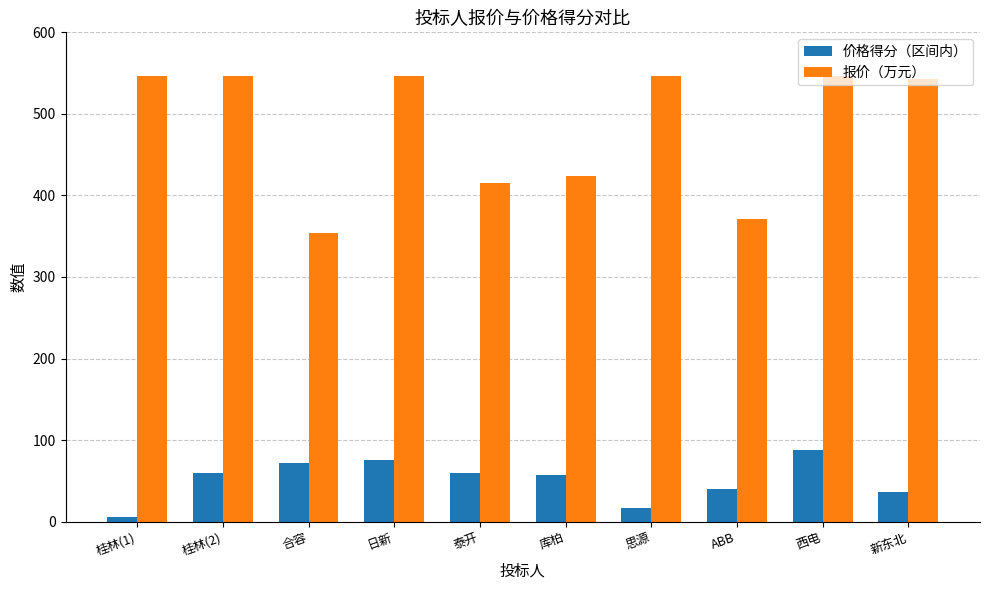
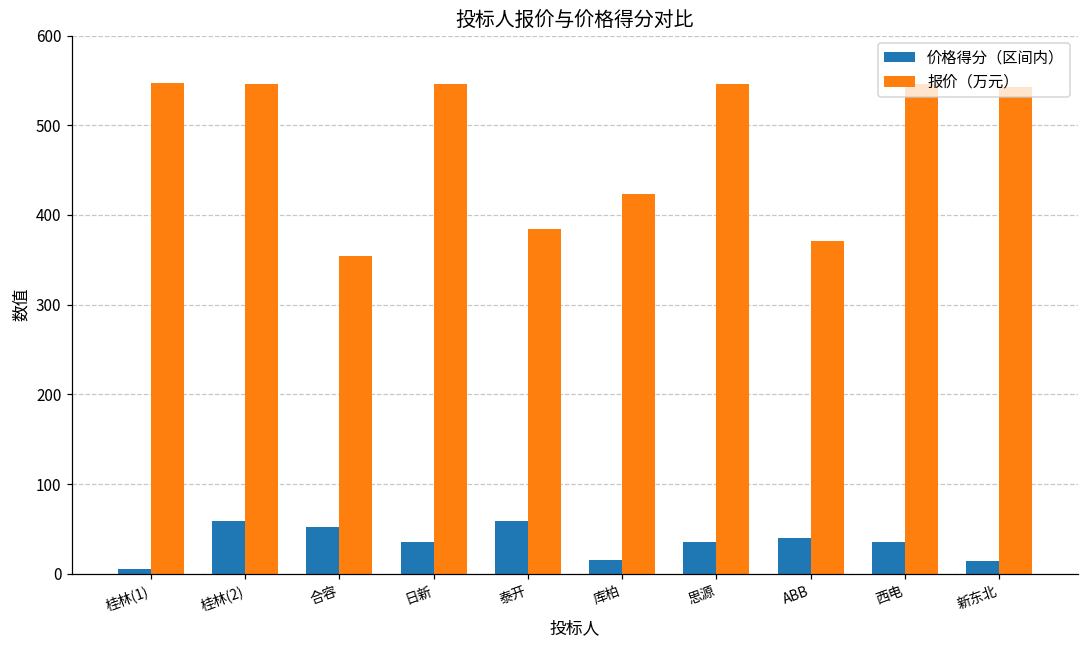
价格得分（区间内）, 合容: 70 -> 50
价格得分（区间内）, 日新: 80 -> 40
报价（万元）, 泰开: 420 -> 380
价格得分（区间内）, 库柏: 60 -> 20
价格得分（区间内）, 思源: 20 -> 40
价格得分（区间内）, 西电: 90 -> 40
价格得分（区间内）, 新东北: 40 -> 10
